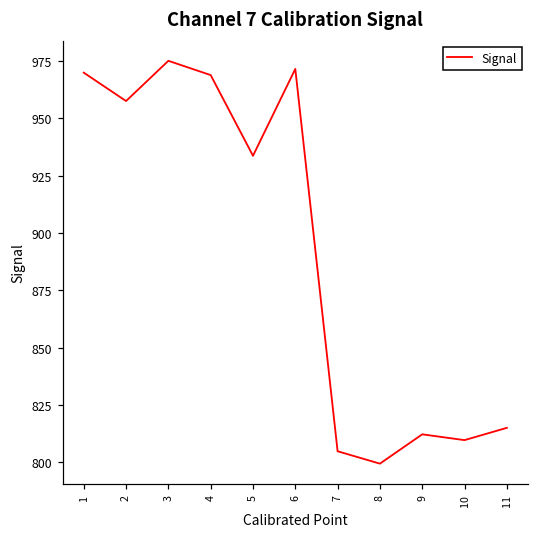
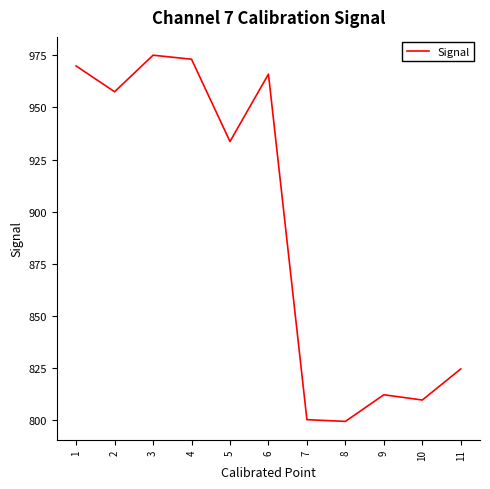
4: 969 -> 973
6: 972 -> 966
7: 805 -> 800
11: 815 -> 825
